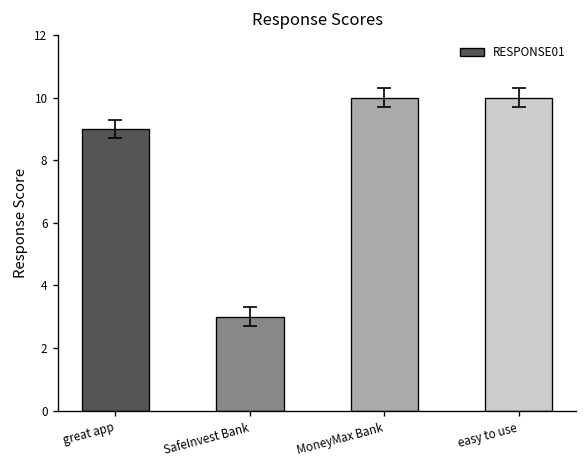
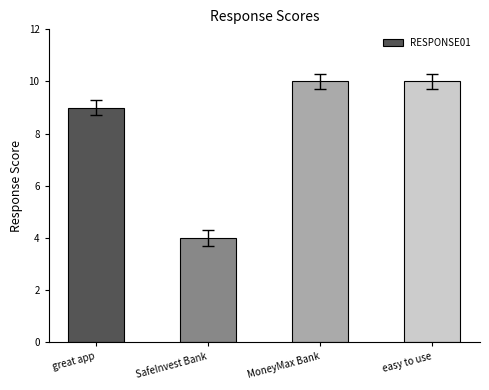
RESPONSE01, SafeInvest Bank: 3 -> 4
